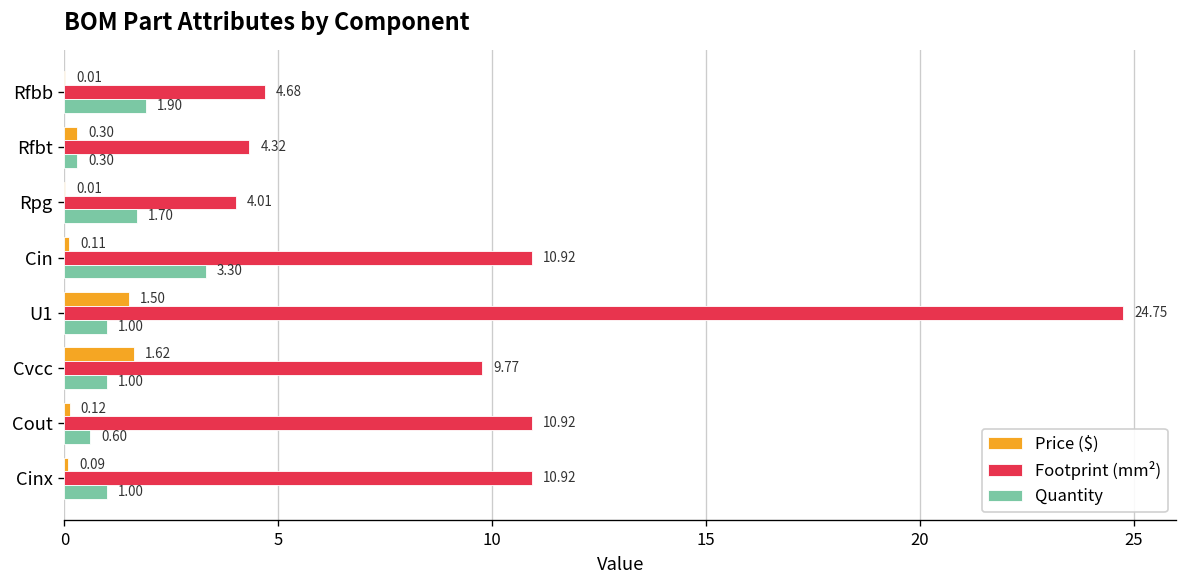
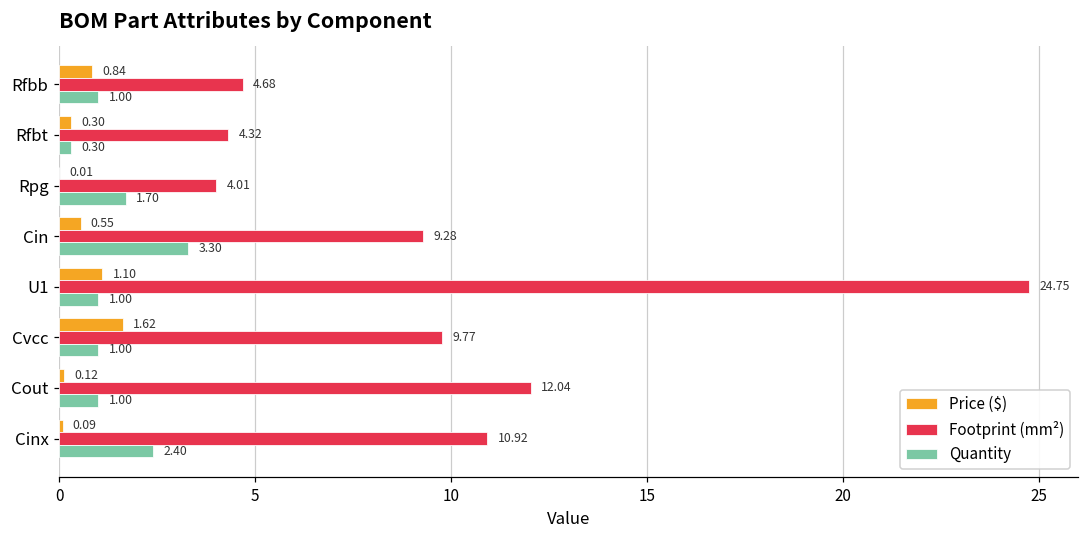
Price ($), Rfbb: 0.01 -> 0.84
Quantity, Rfbb: 1.90 -> 1.00
Price ($), Cin: 0.11 -> 0.55
Footprint (mm²), Cin: 10.92 -> 9.28
Price ($), U1: 1.50 -> 1.10
Footprint (mm²), Cout: 10.92 -> 12.04
Quantity, Cout: 0.60 -> 1.00
Quantity, Cinx: 1.00 -> 2.40
